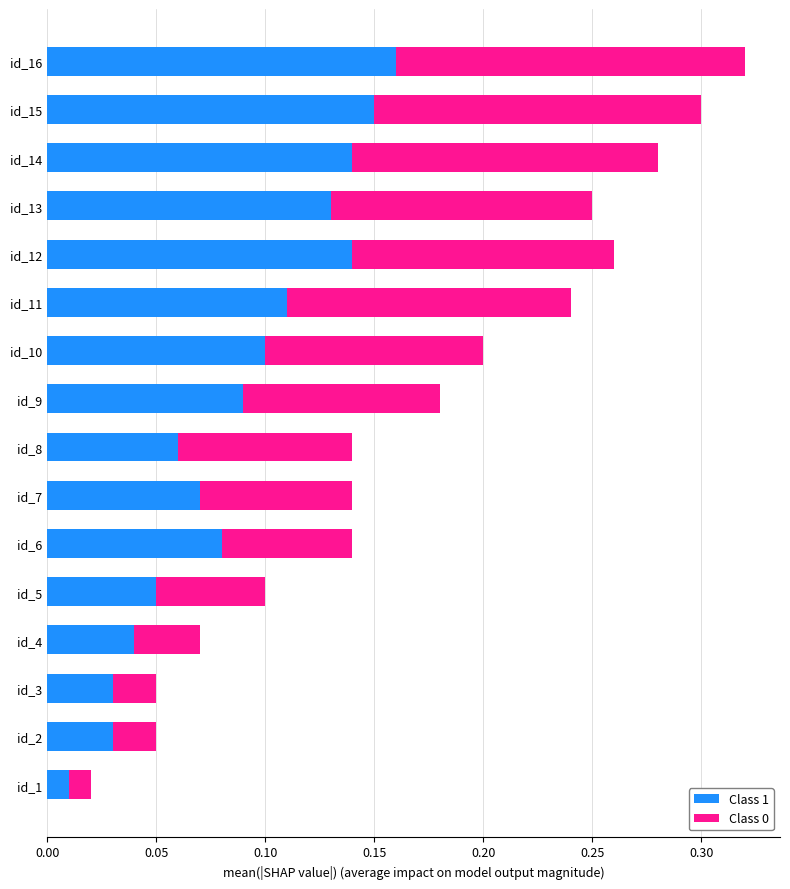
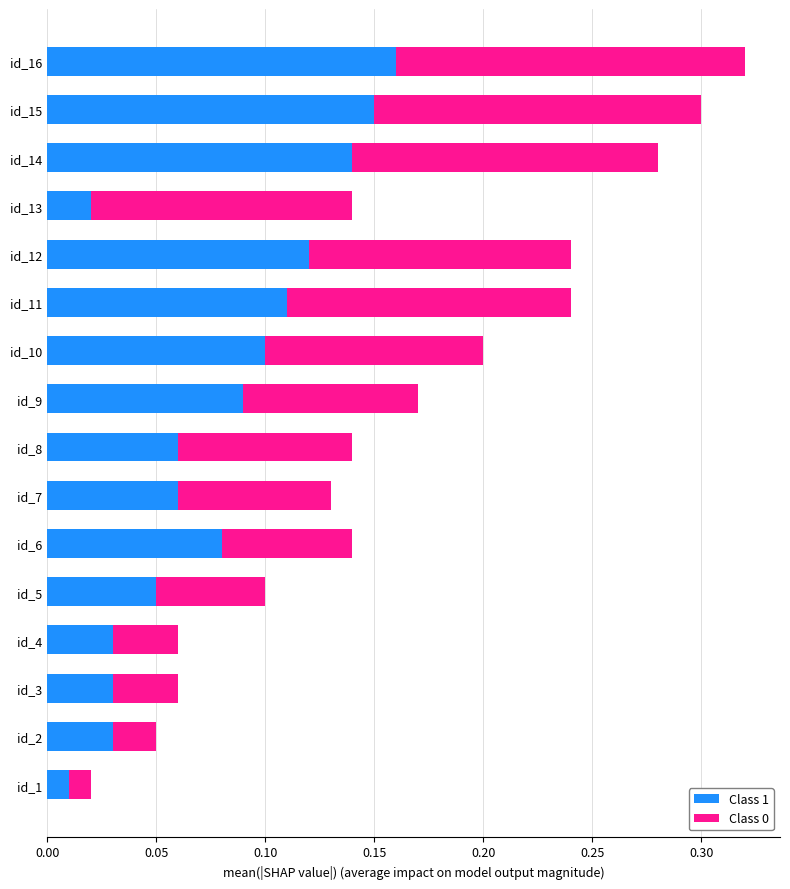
Class 1, id_13: 0.130 -> 0.020
Class 1, id_12: 0.140 -> 0.120
Class 0, id_9: 0.090 -> 0.080
Class 1, id_7: 0.070 -> 0.060
Class 1, id_4: 0.040 -> 0.030
Class 0, id_3: 0.020 -> 0.030
